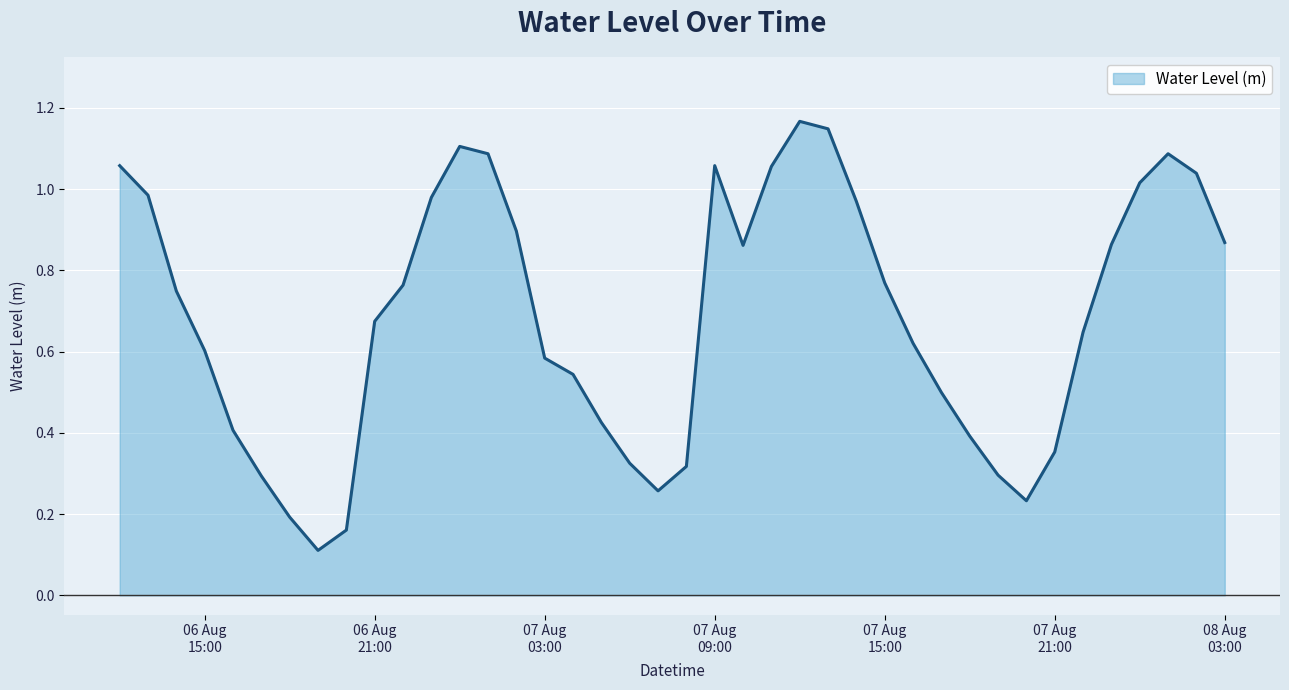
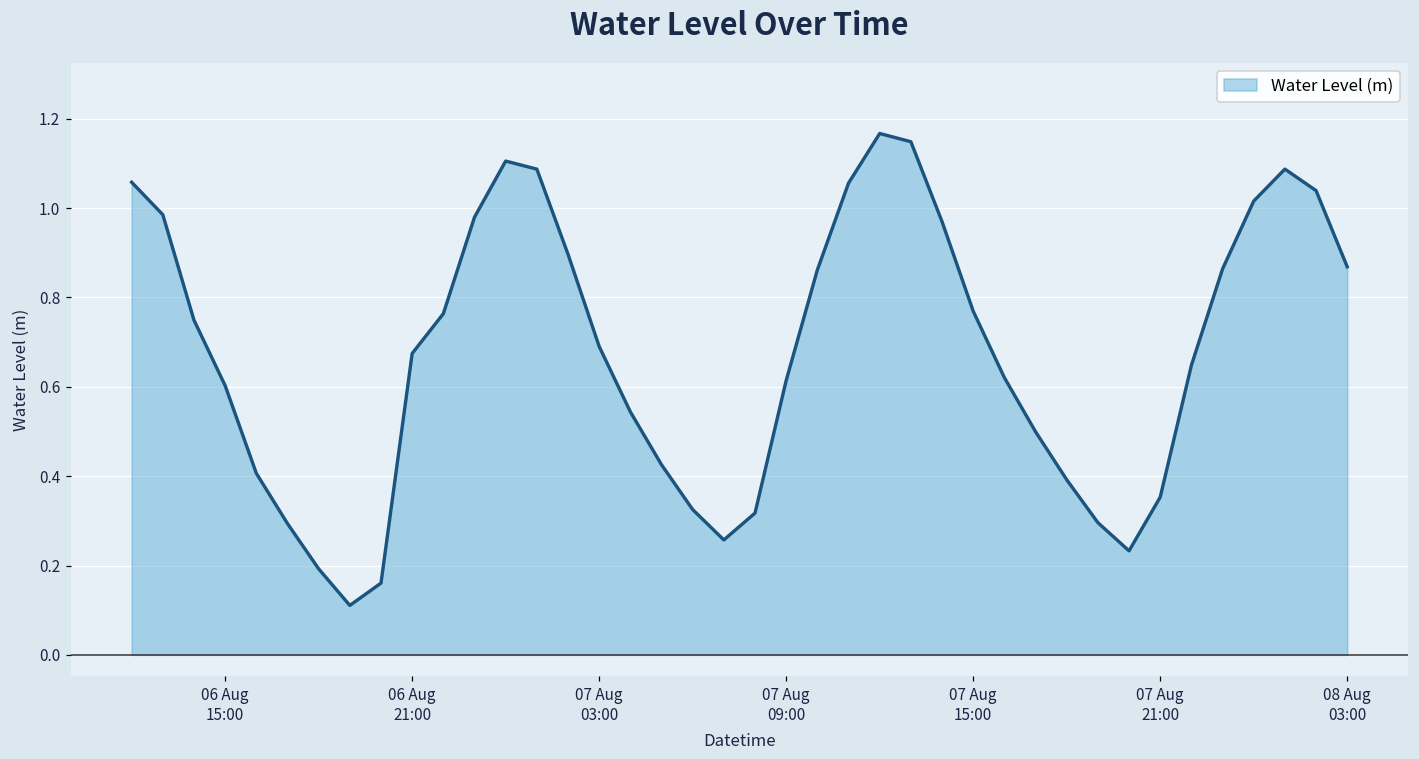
07 Aug 03:00: 0.58 -> 0.69
07 Aug 09:00: 1.06 -> 0.61
